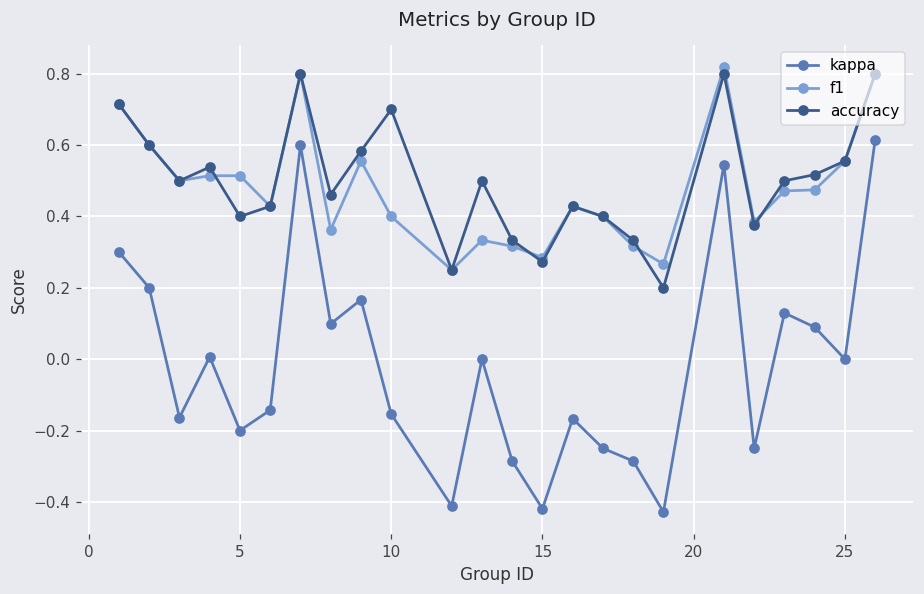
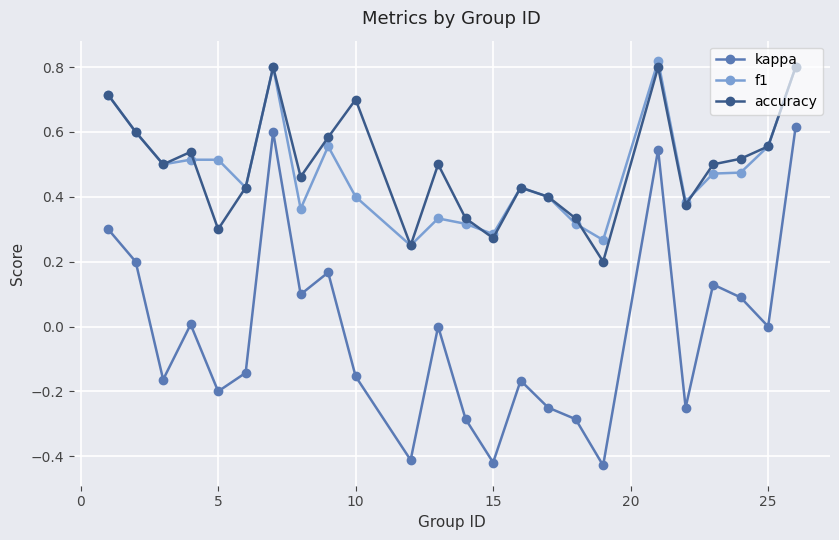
accuracy, 5: 0.4 -> 0.3
